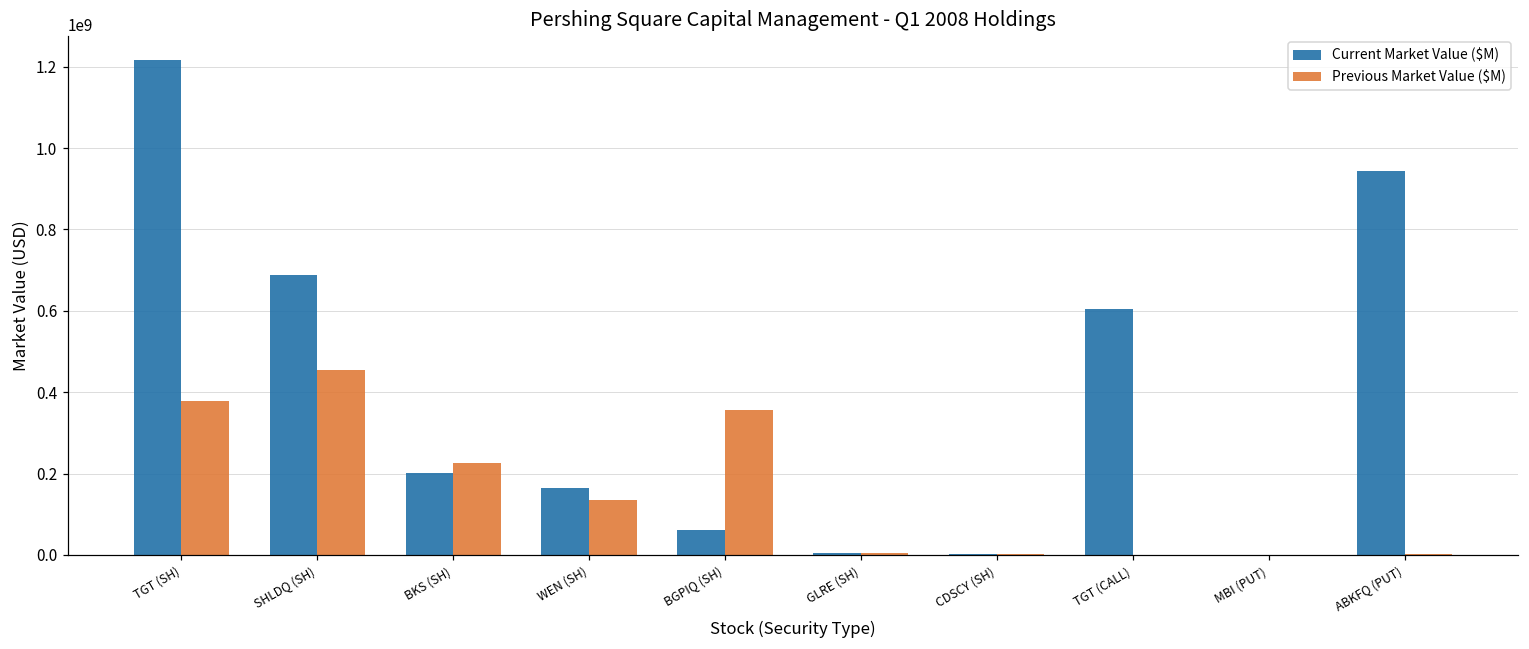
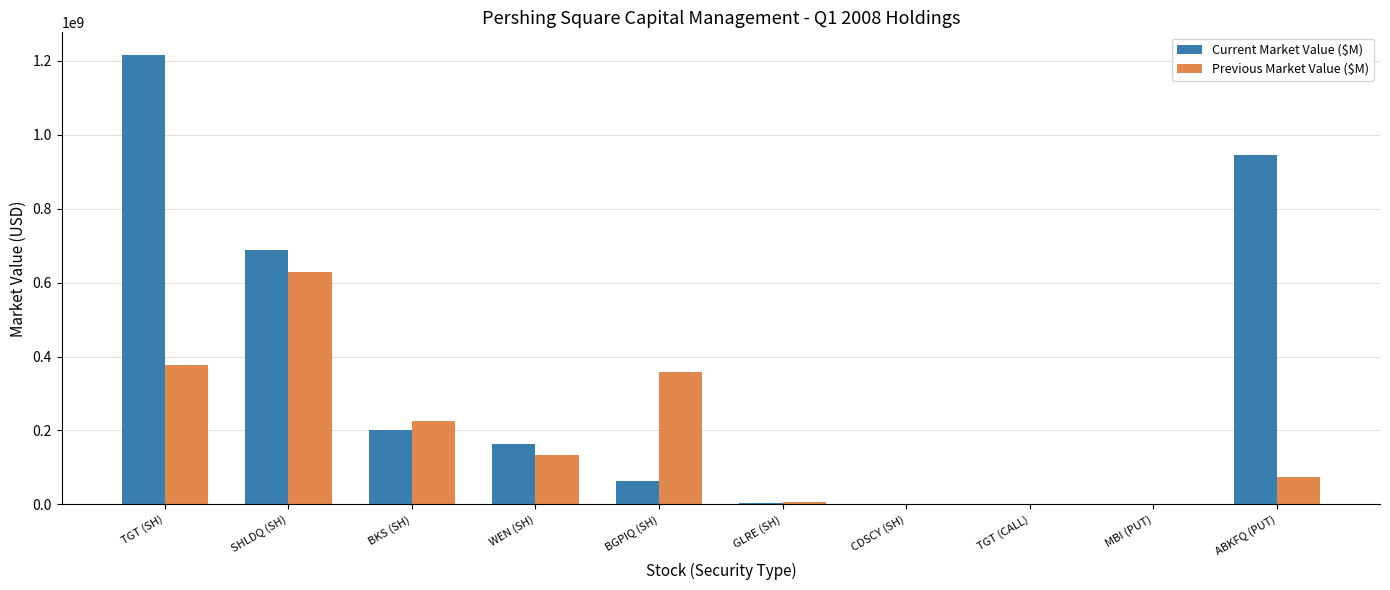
Previous Market Value ($M), SHLDQ (SH): 450000000 -> 630000000
Current Market Value ($M), TGT (CALL): 600000000 -> 0
Previous Market Value ($M), ABKFQ (PUT): 0 -> 70000000
